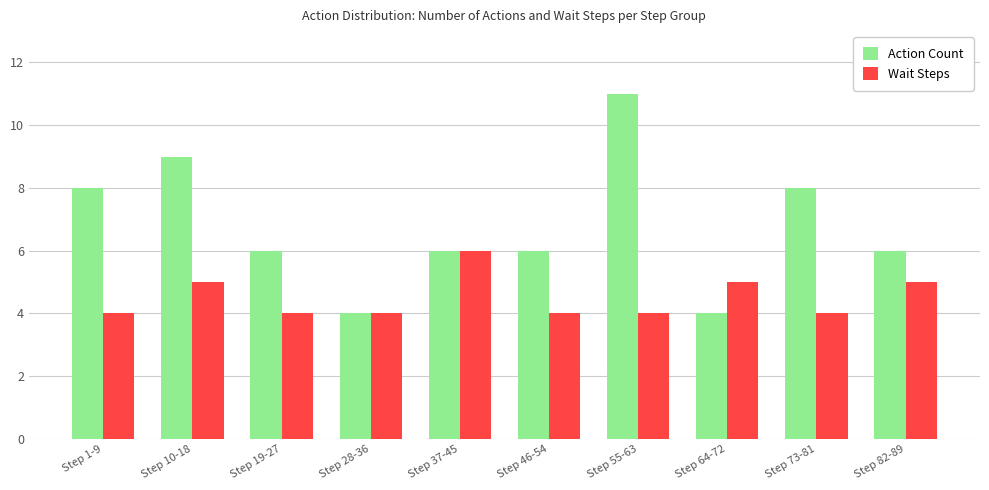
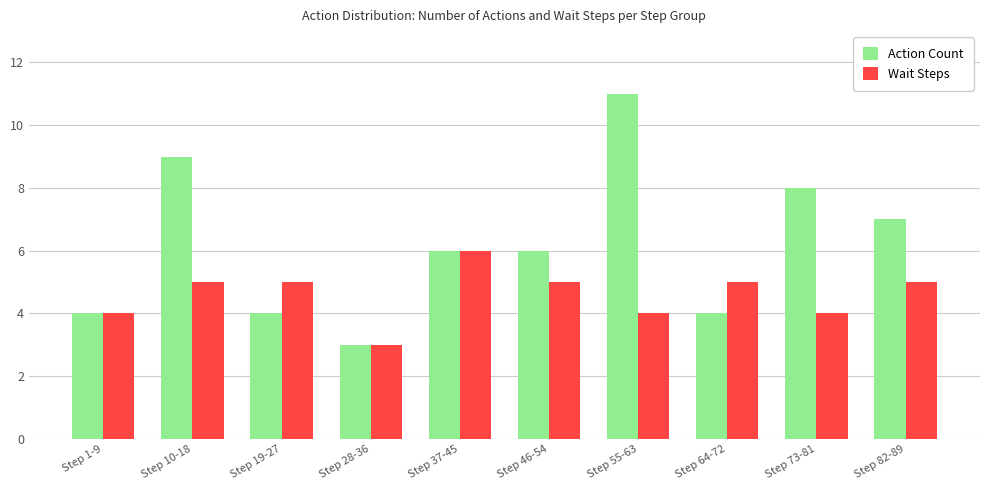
Action Count, Step 1-9: 8 -> 4
Action Count, Step 19-27: 6 -> 4
Wait Steps, Step 19-27: 4 -> 5
Action Count, Step 28-36: 4 -> 3
Wait Steps, Step 28-36: 4 -> 3
Wait Steps, Step 46-54: 4 -> 5
Action Count, Step 82-89: 6 -> 7
